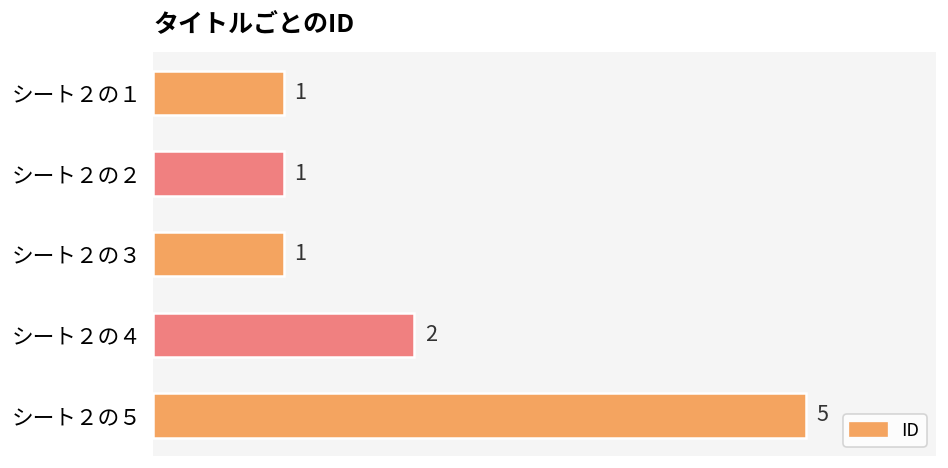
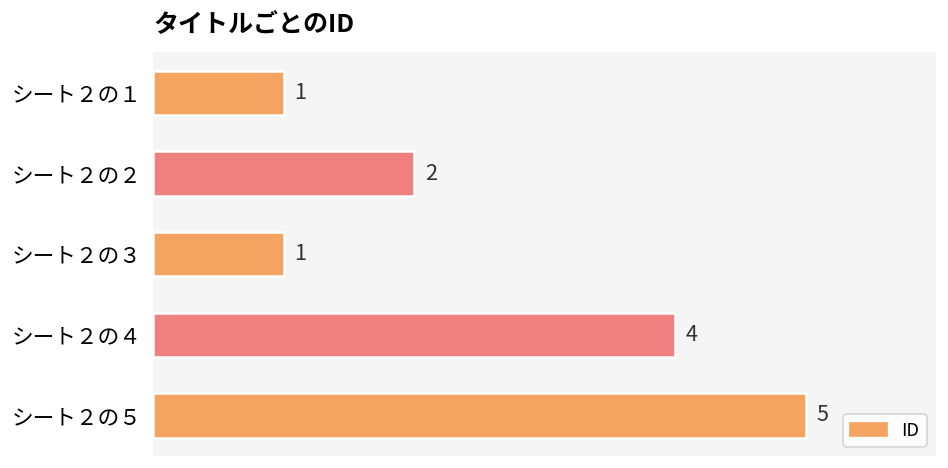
シート２の２: 1 -> 2
シート２の４: 2 -> 4
